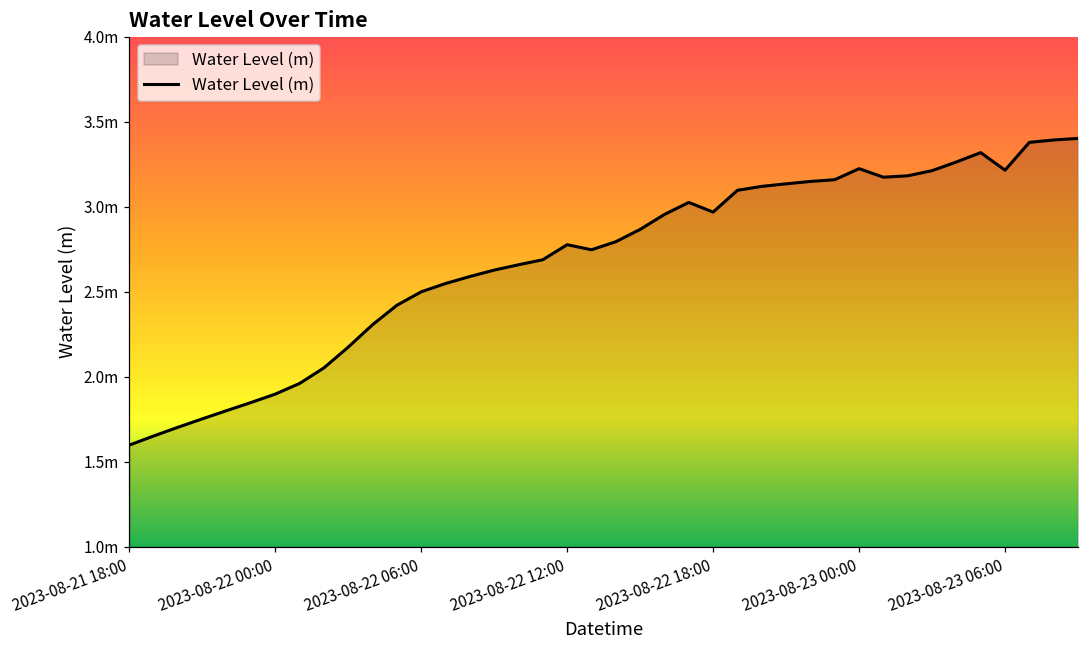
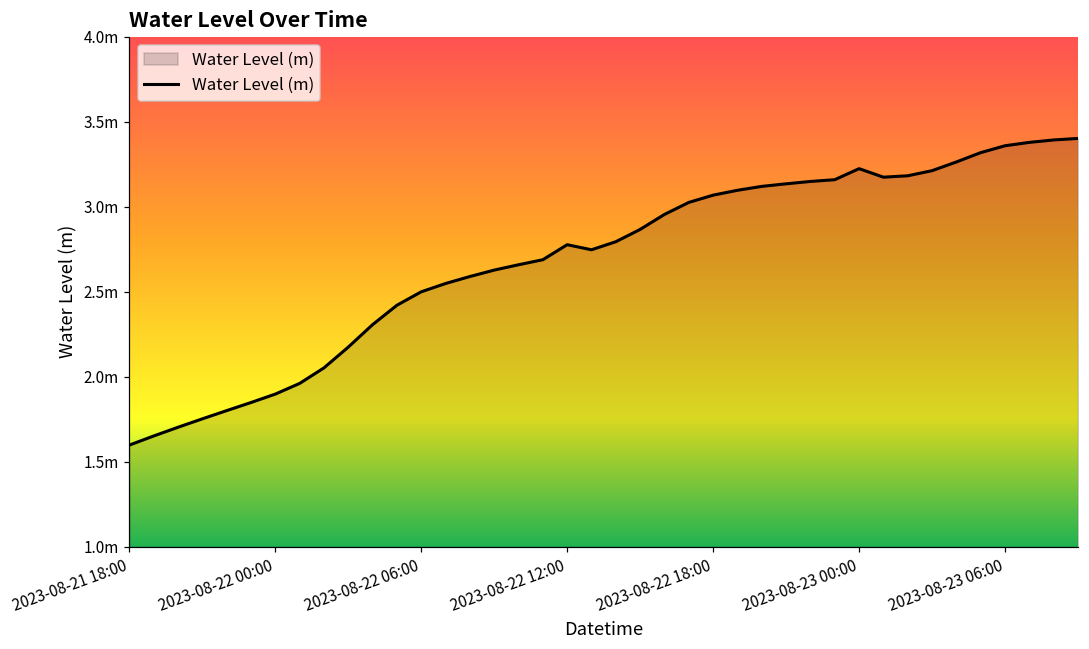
2023-08-22 18:00: 2.97m -> 3.07m
2023-08-23 06:00: 3.22m -> 3.36m
